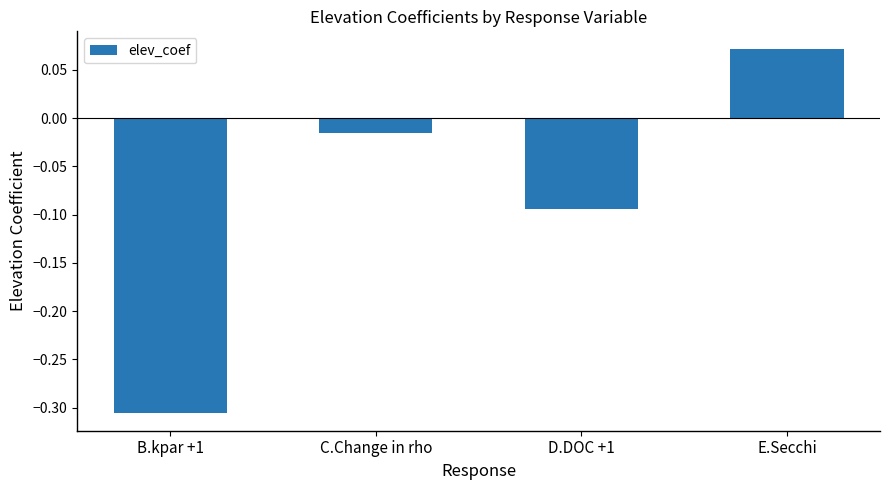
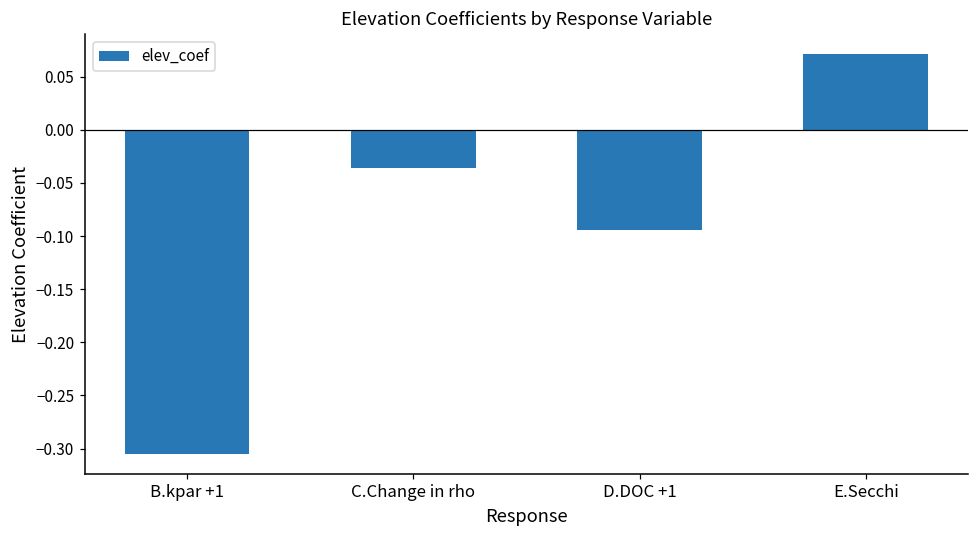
C.Change in rho: -0.02 -> -0.04
